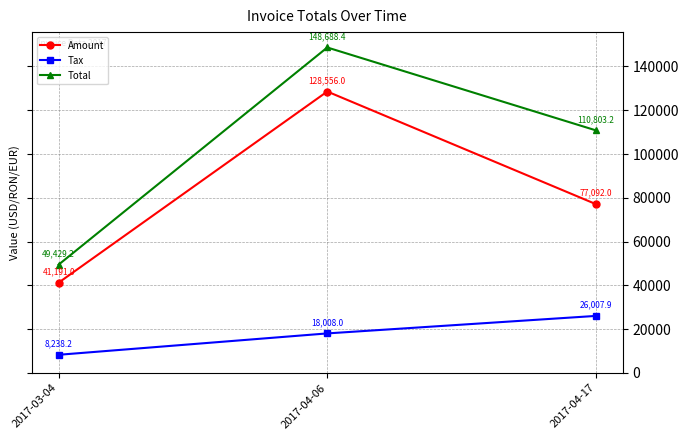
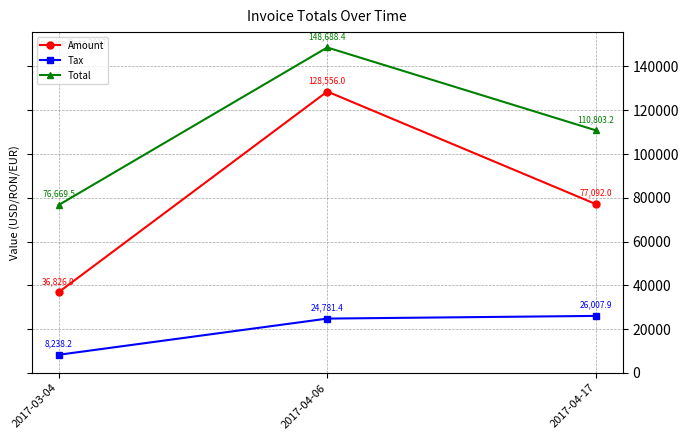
Amount, 2017-03-04: 41,191.0 -> 36,826.0
Total, 2017-03-04: 49,429.2 -> 76,669.5
Tax, 2017-04-06: 18,008.0 -> 24,781.4
